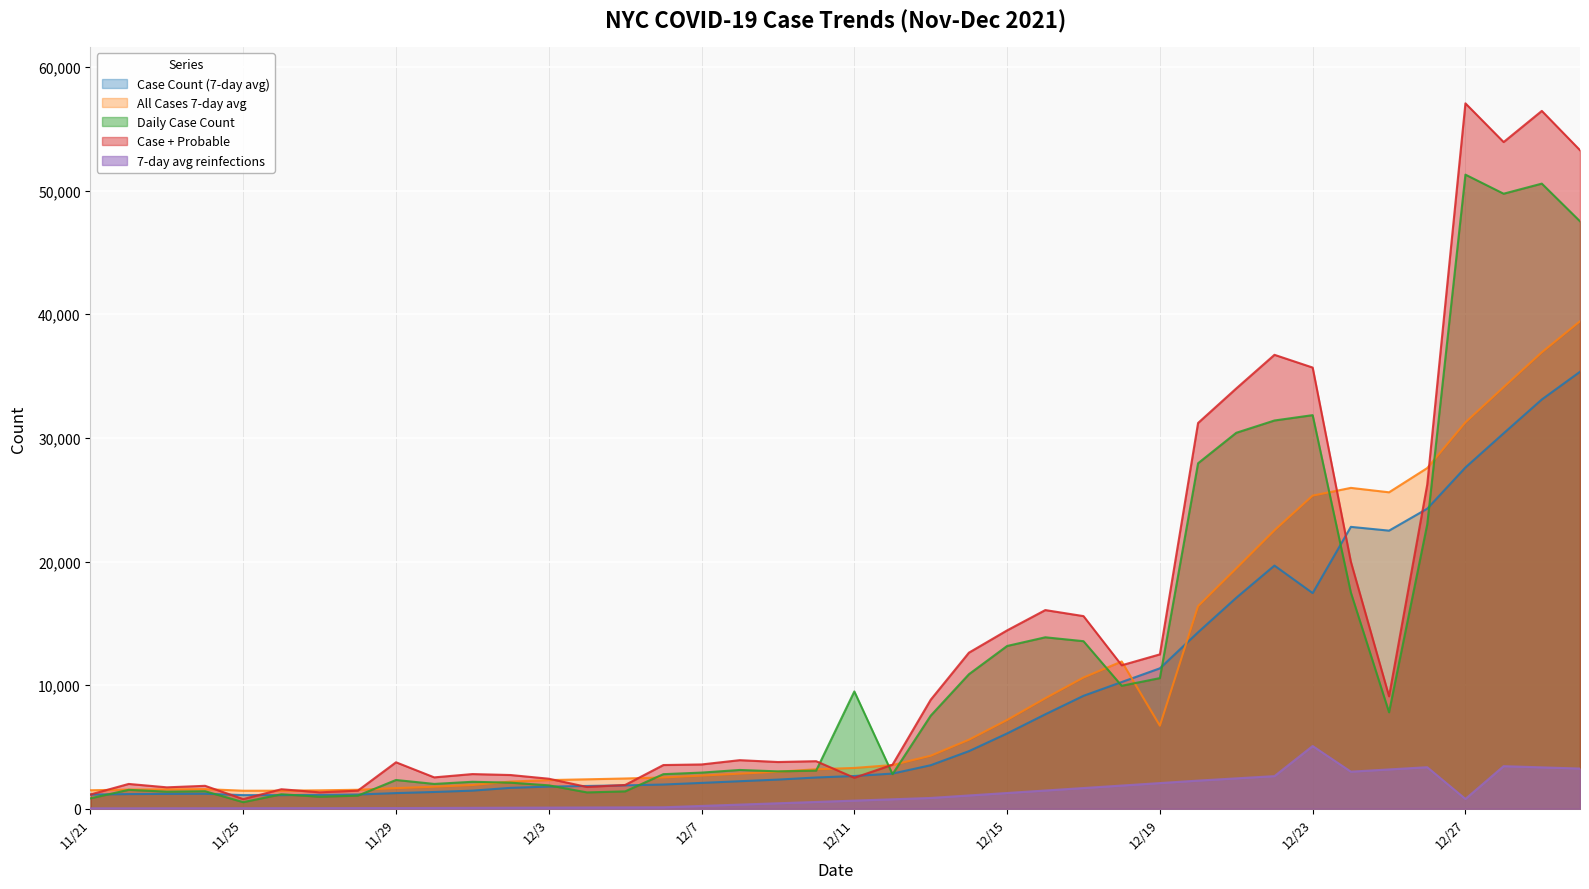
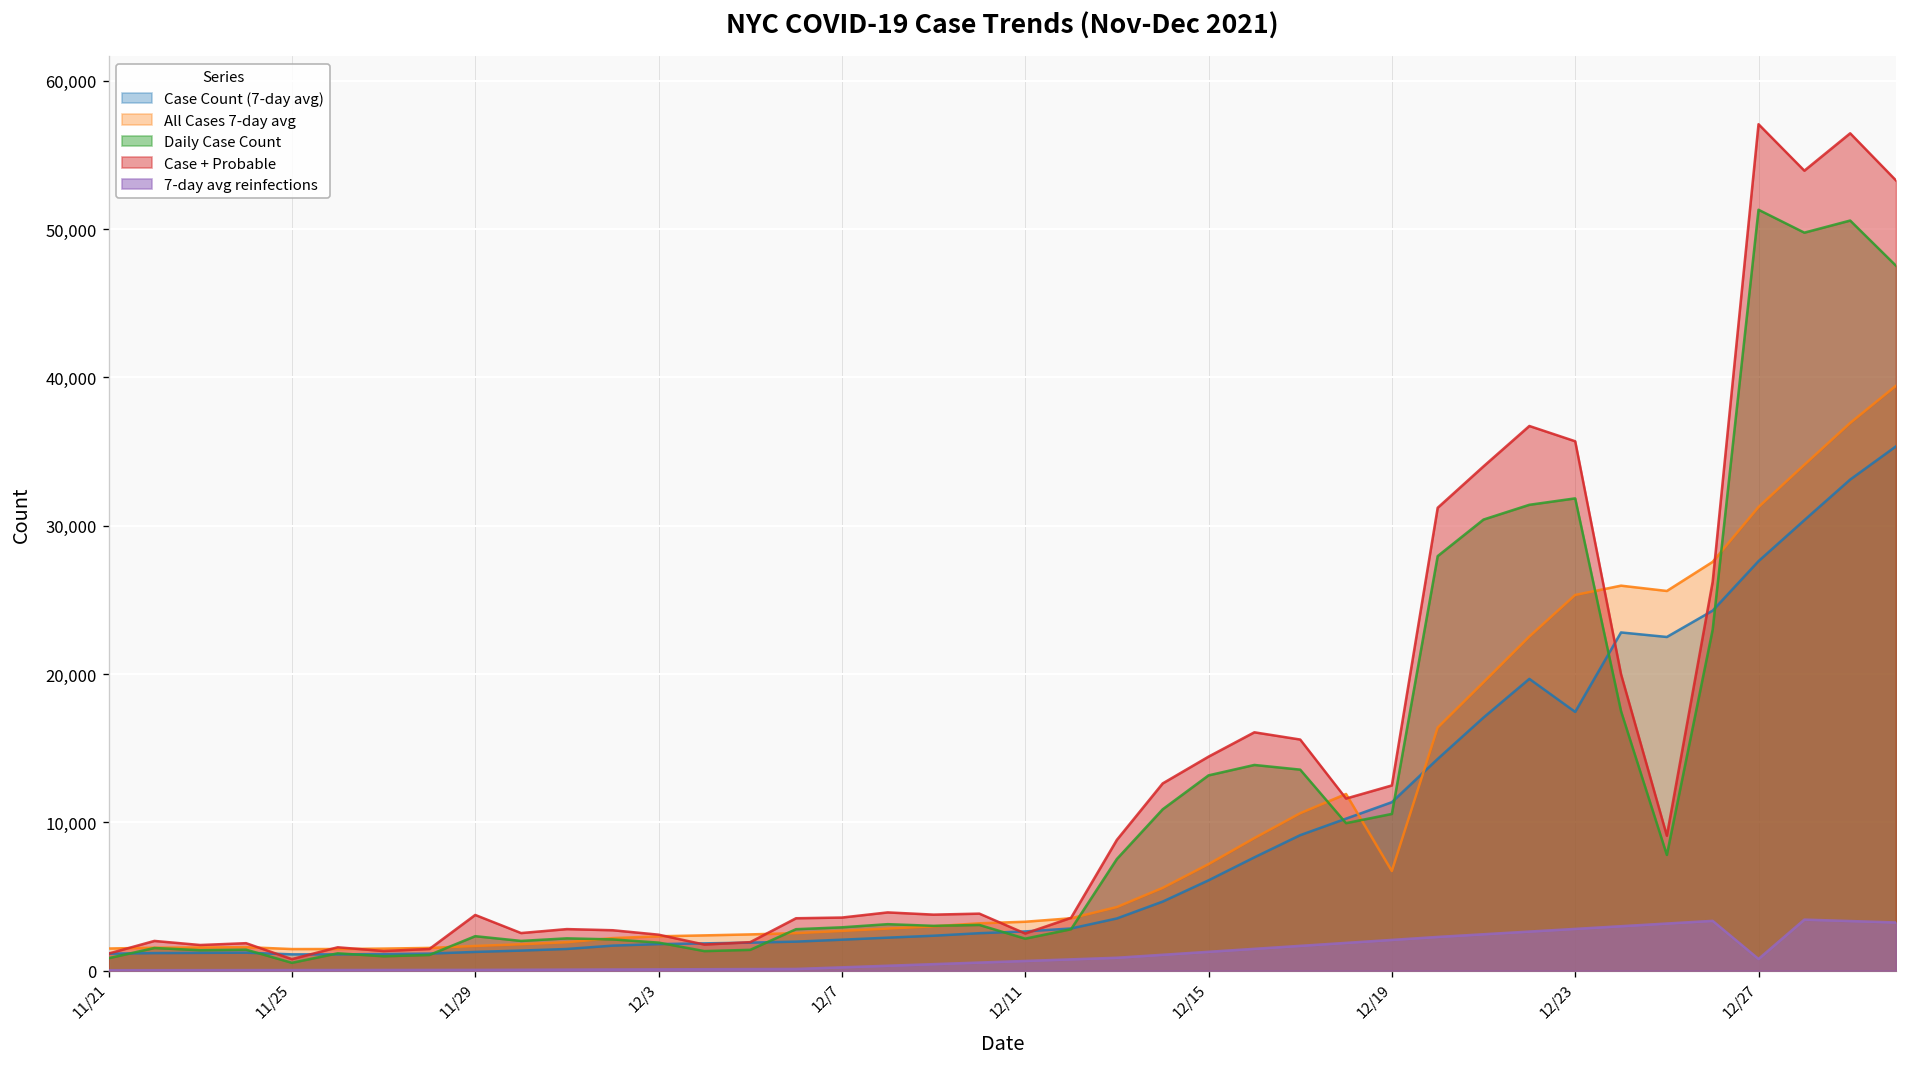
Daily Case Count, 12/11: 9,500 -> 2,200
7-day avg reinfections, 12/23: 5,100 -> 2,800
